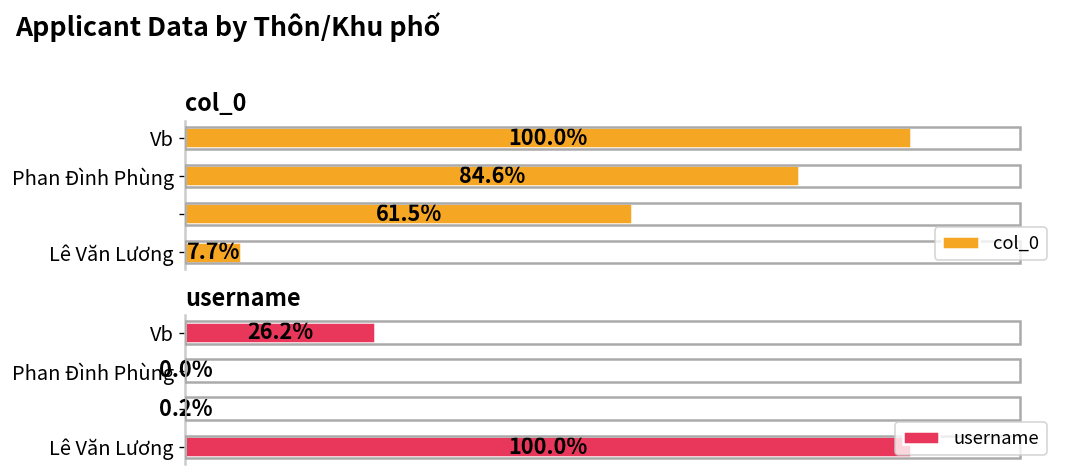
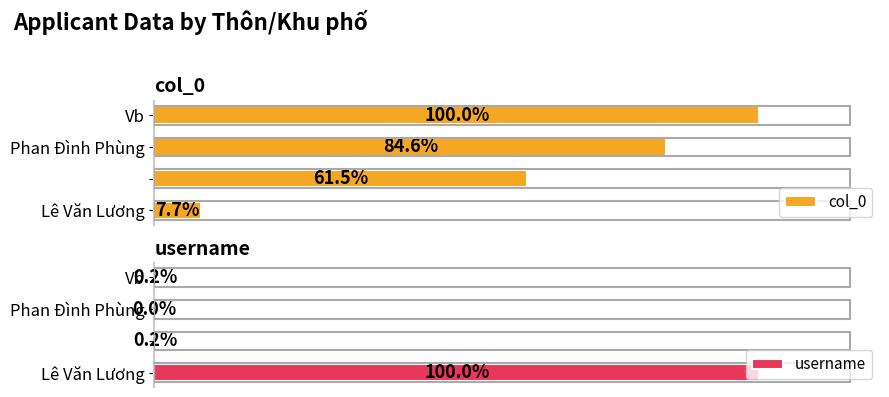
username, Vb: 26.2% -> 0.2%
